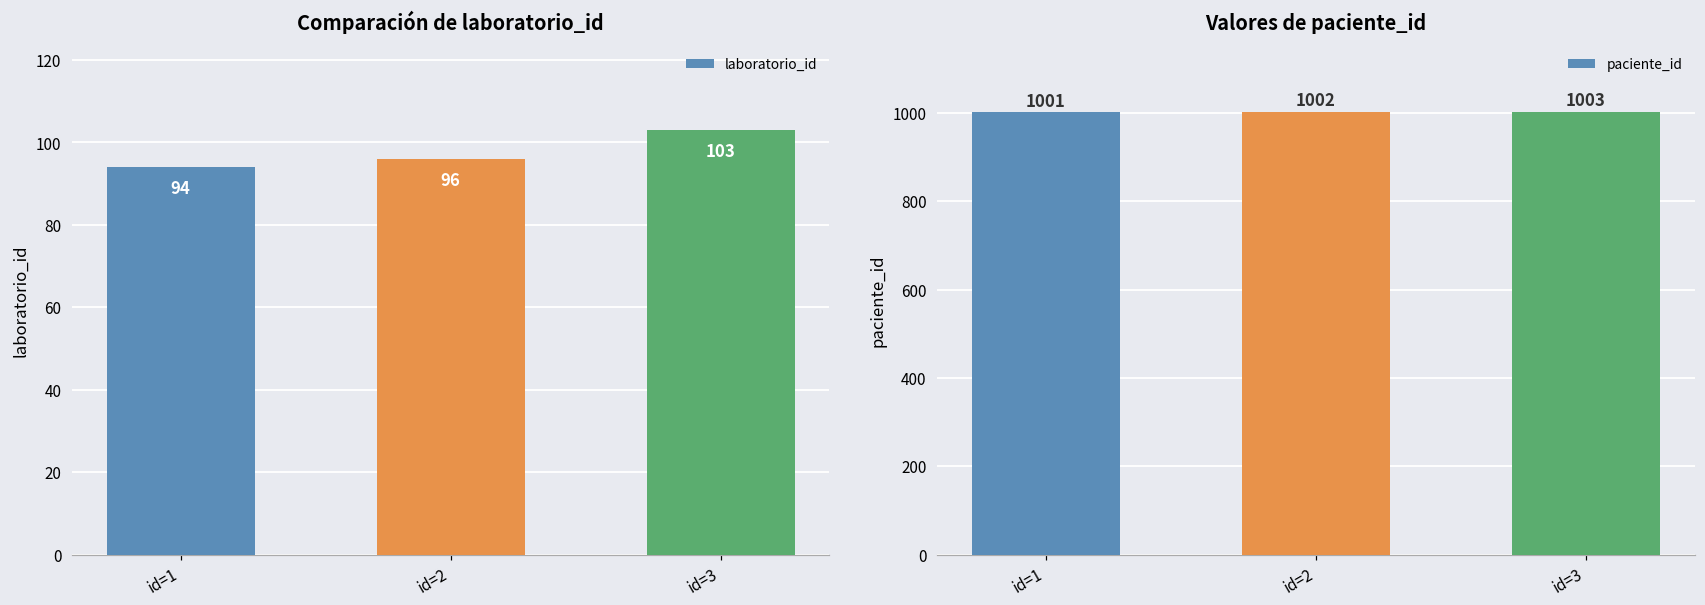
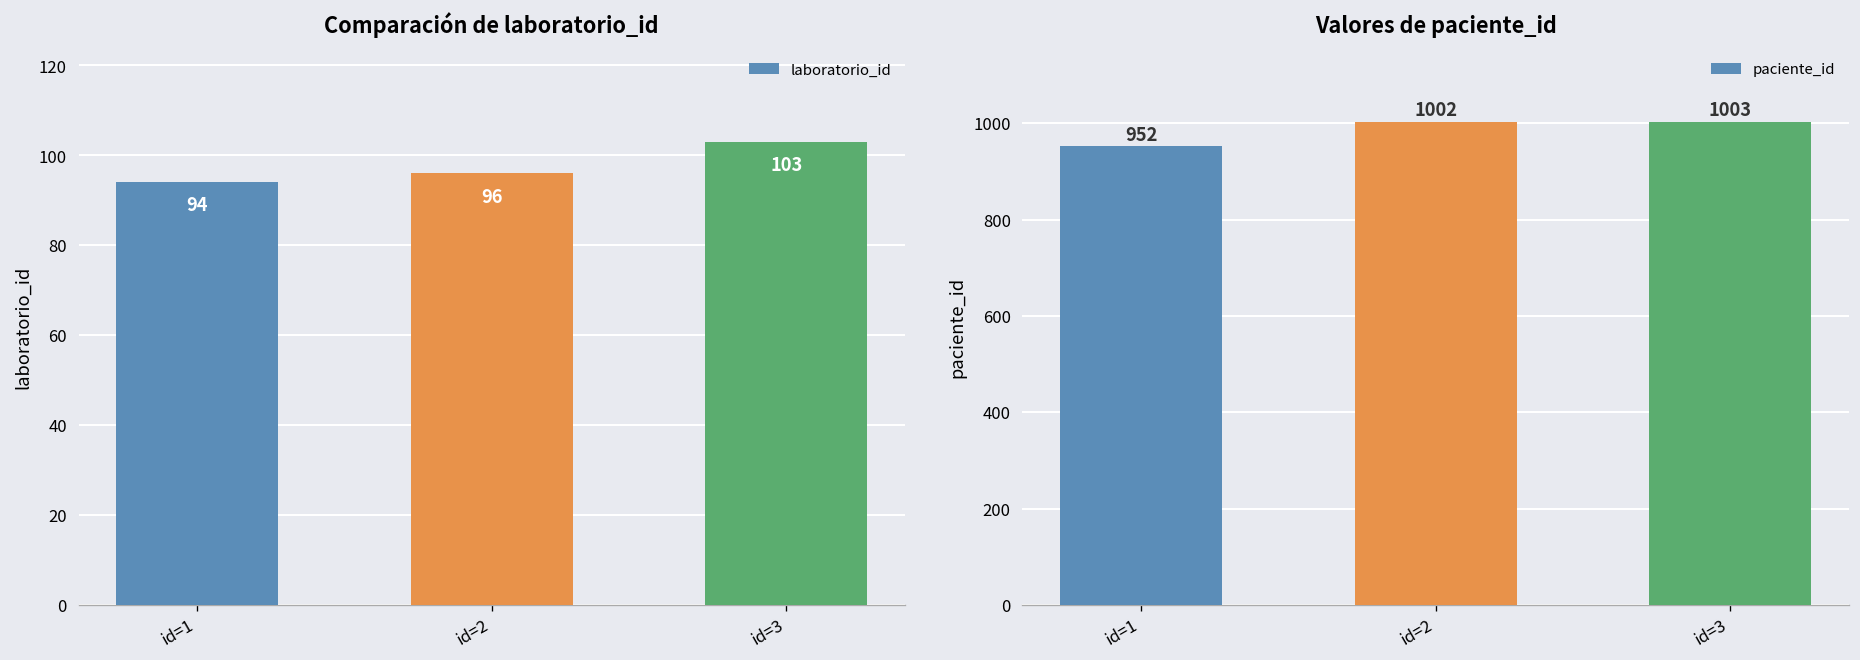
Valores de paciente_id, id=1: 1001 -> 952
